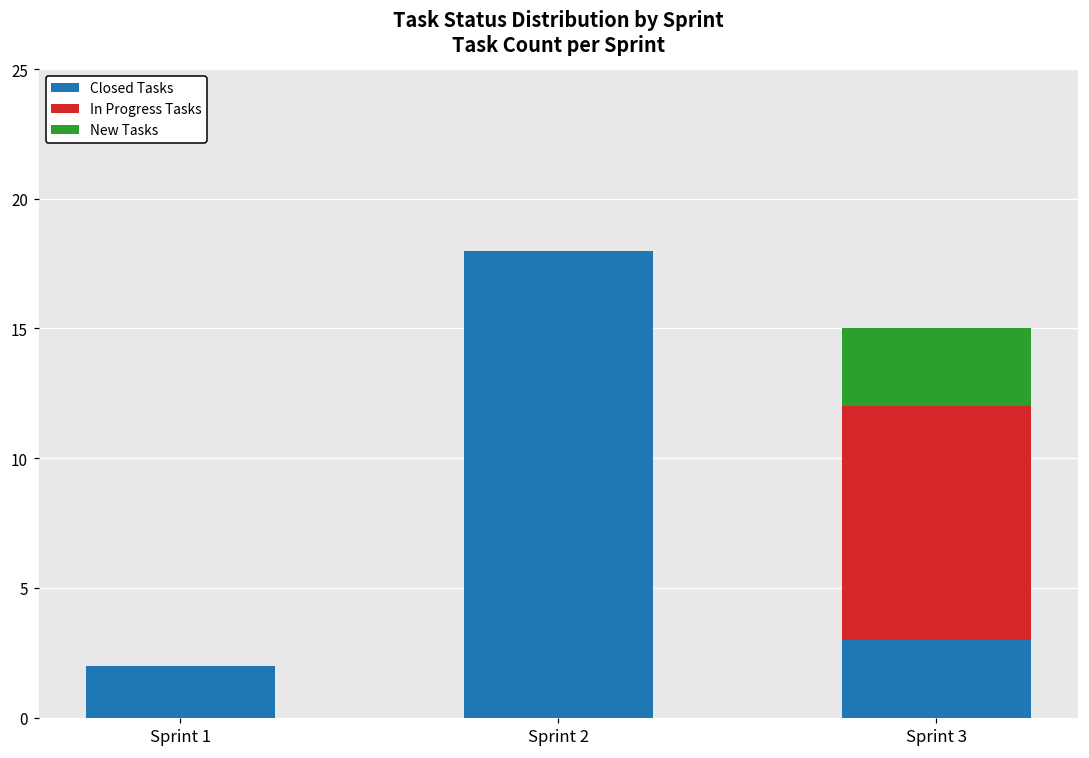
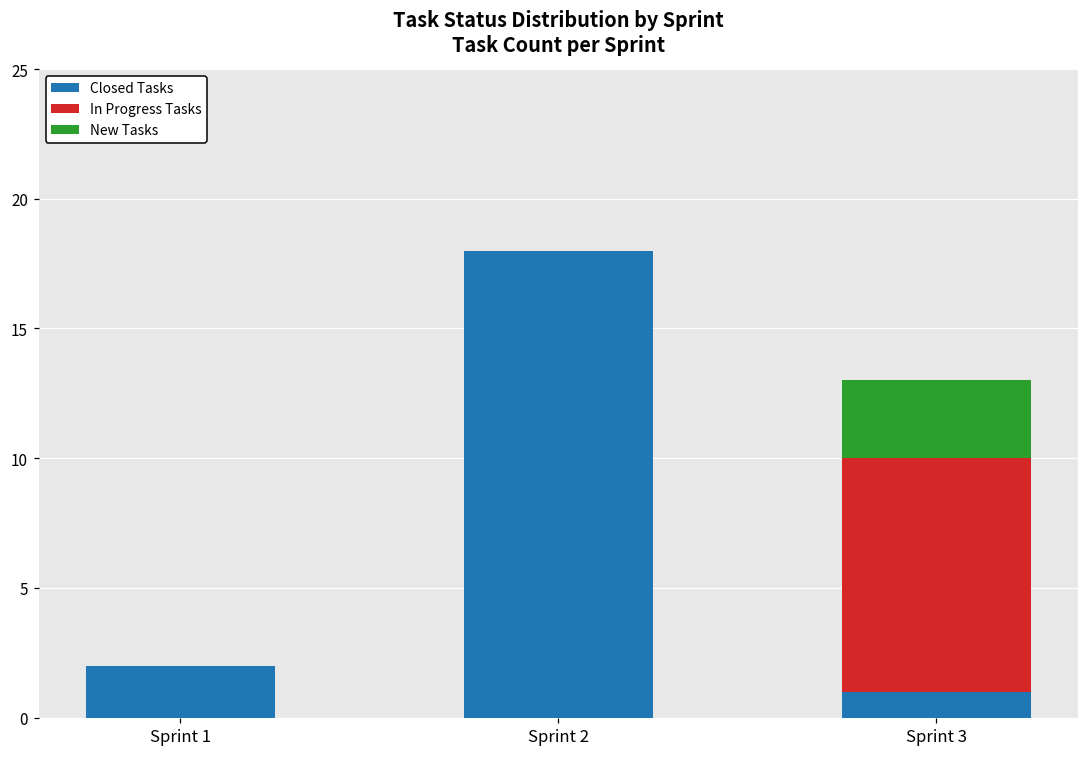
Closed Tasks, Sprint 3: 3 -> 1
